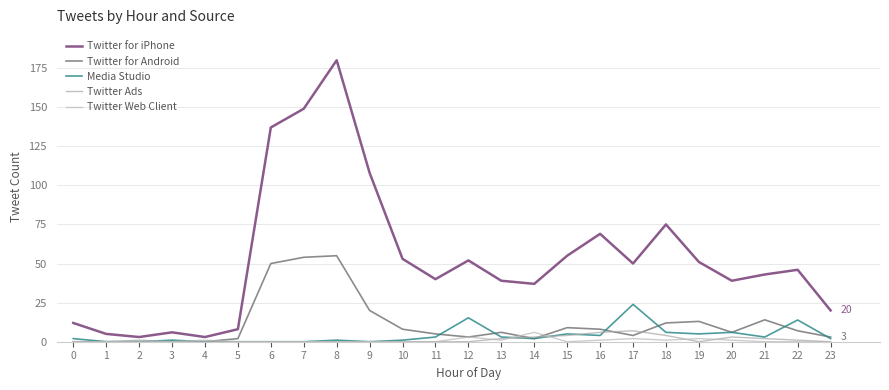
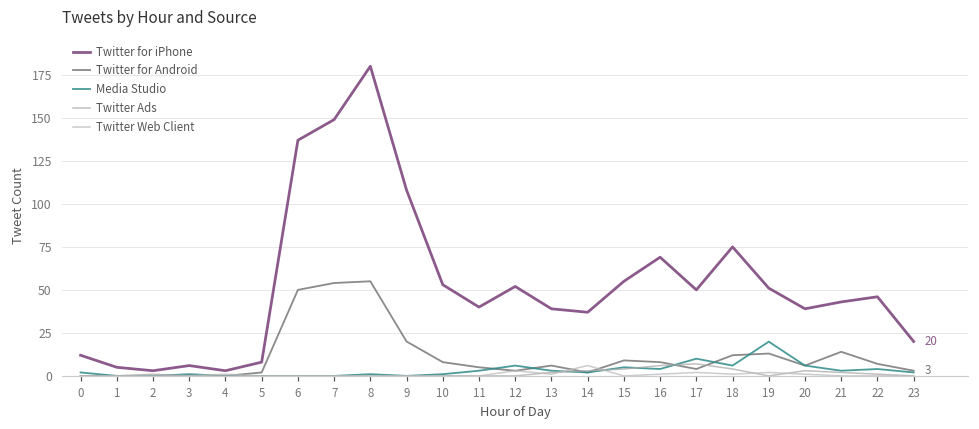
Media Studio, 12: 15 -> 6
Media Studio, 17: 24 -> 10
Media Studio, 19: 5 -> 20
Media Studio, 22: 14 -> 4
